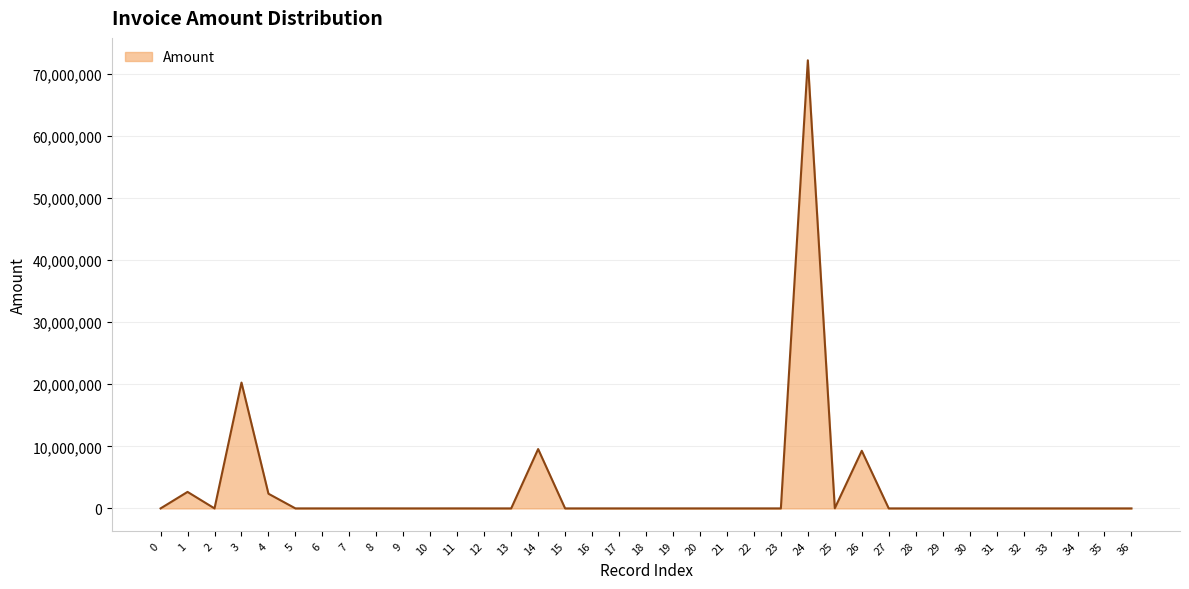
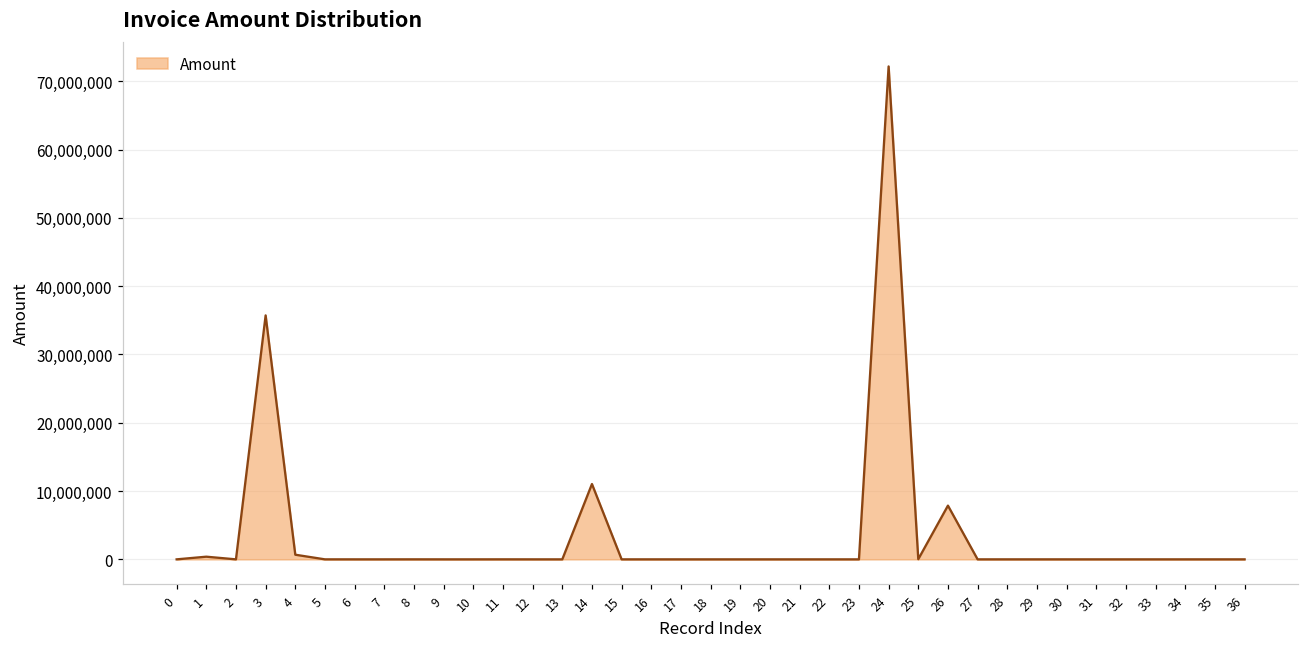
1: 3,000,000 -> 0
3: 20,000,000 -> 36,000,000
4: 2,000,000 -> 1,000,000
14: 10,000,000 -> 11,000,000
26: 9,000,000 -> 8,000,000
